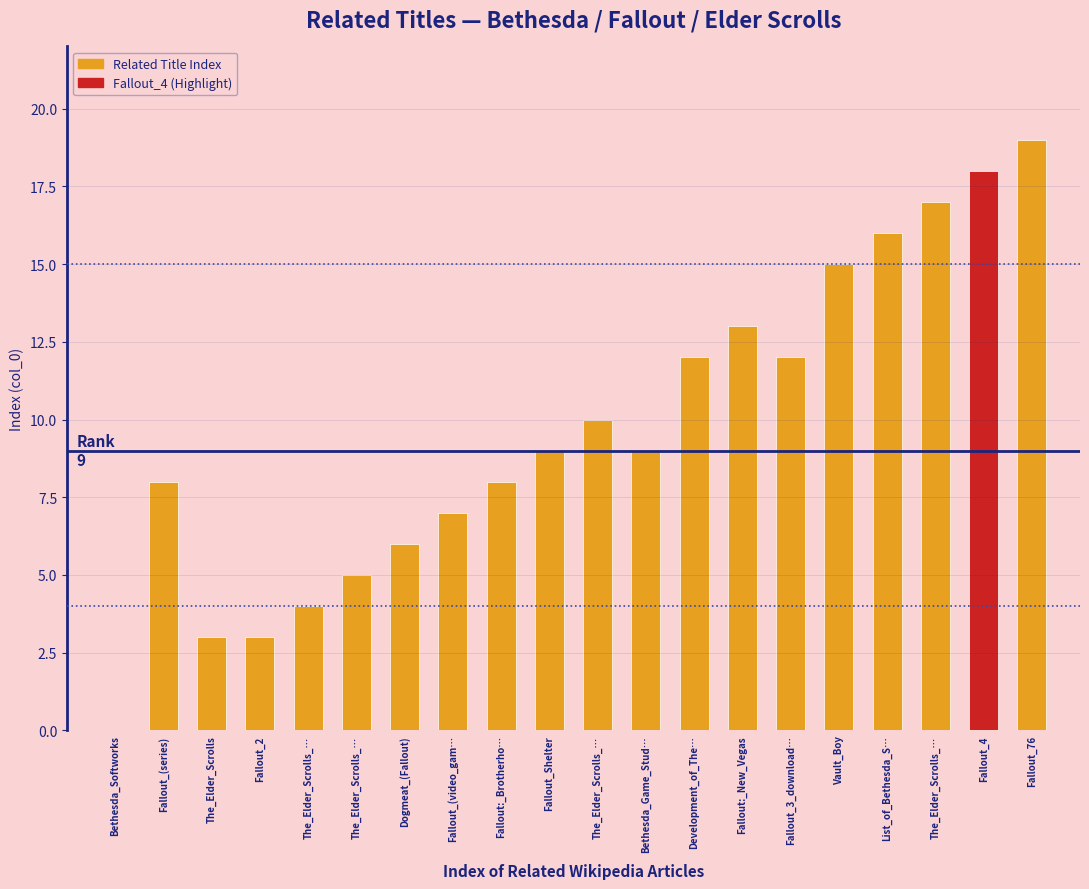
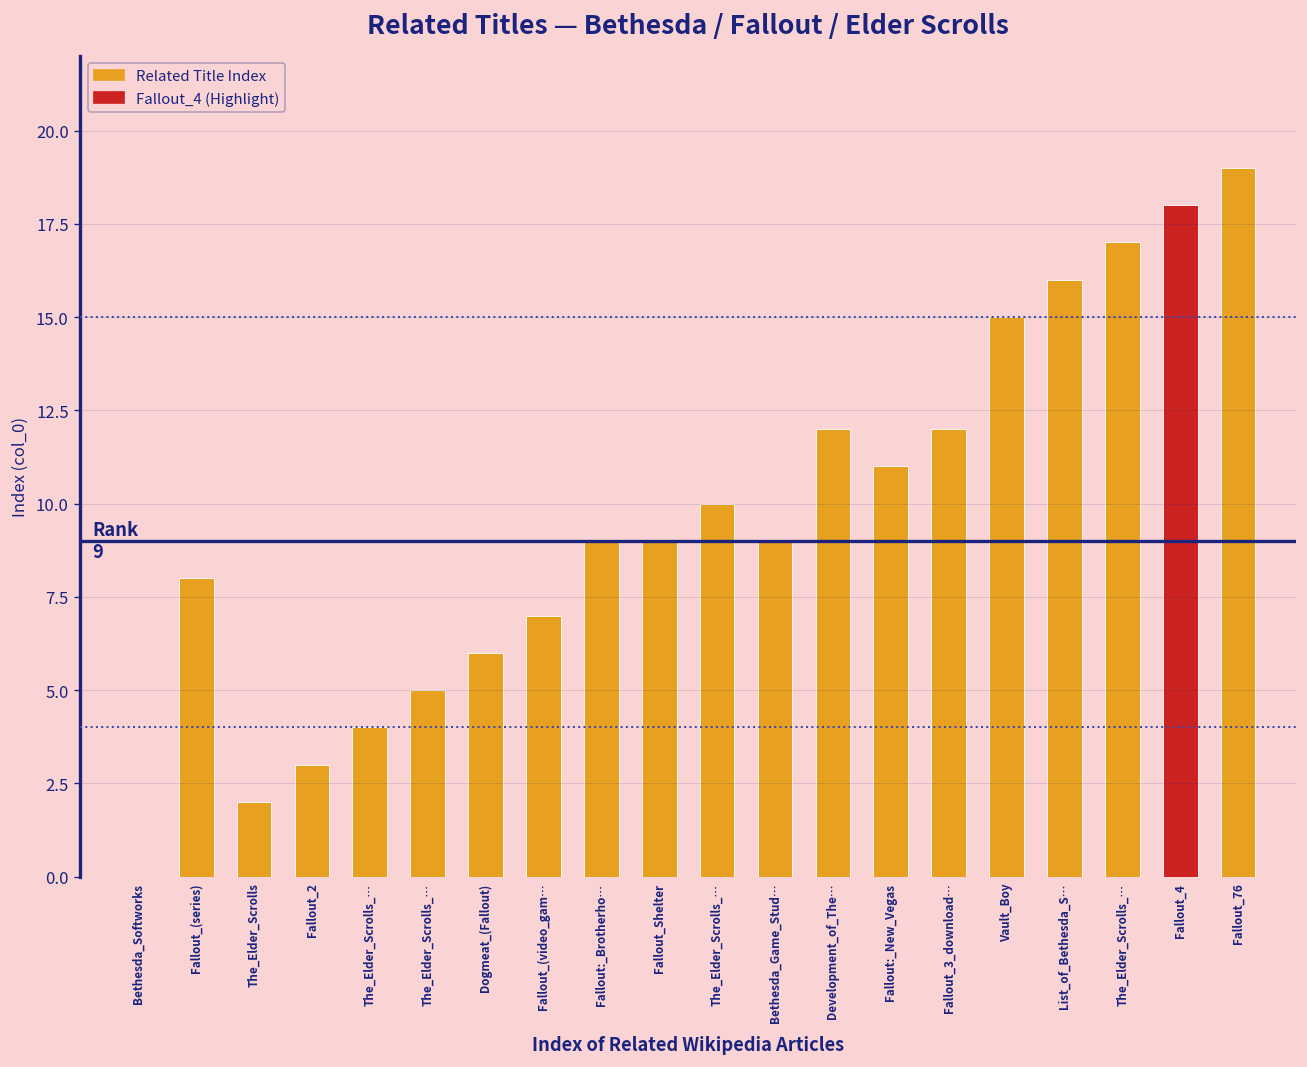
The_Elder_Scrolls: 3 -> 2
Fallout:_Brotherho…: 8 -> 9
Fallout:_New_Vegas: 13 -> 11
